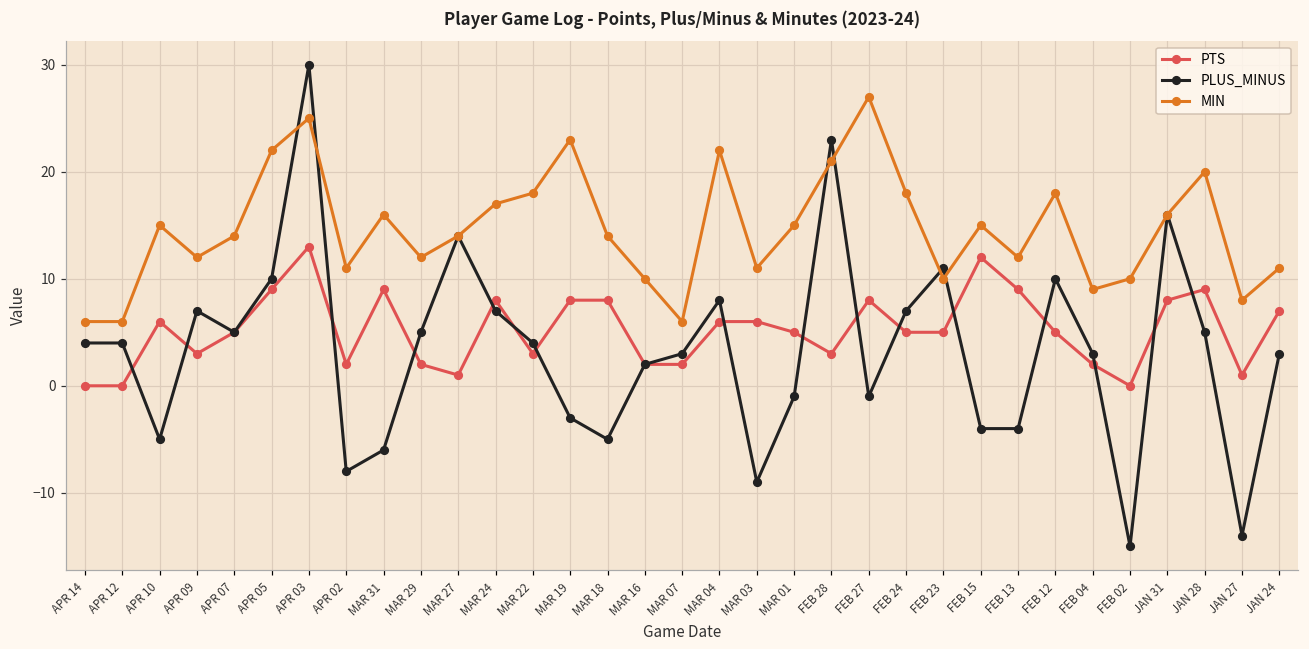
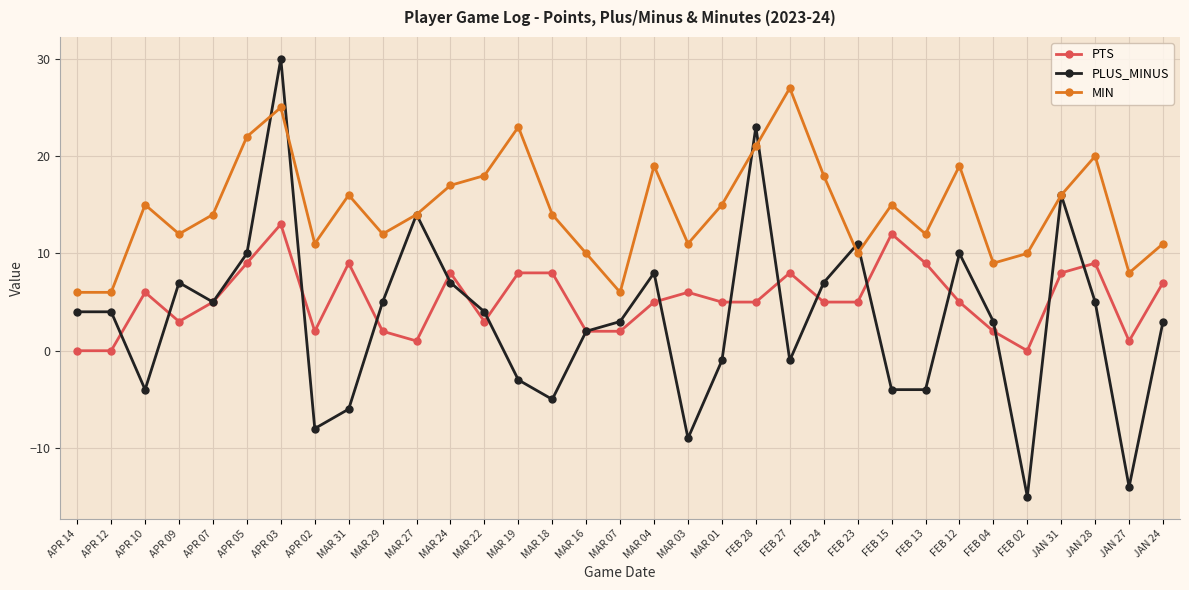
PLUS_MINUS, APR 10: -5 -> -4
PTS, MAR 04: 6 -> 5
MIN, MAR 04: 22 -> 19
PTS, FEB 28: 3 -> 5
MIN, FEB 12: 18 -> 19
